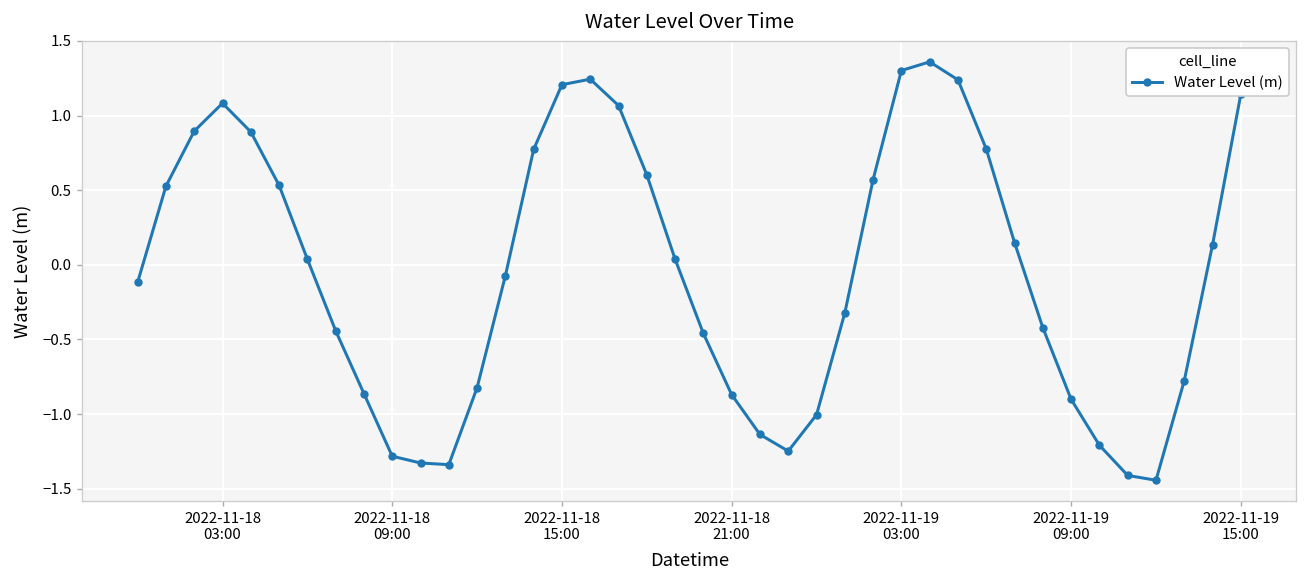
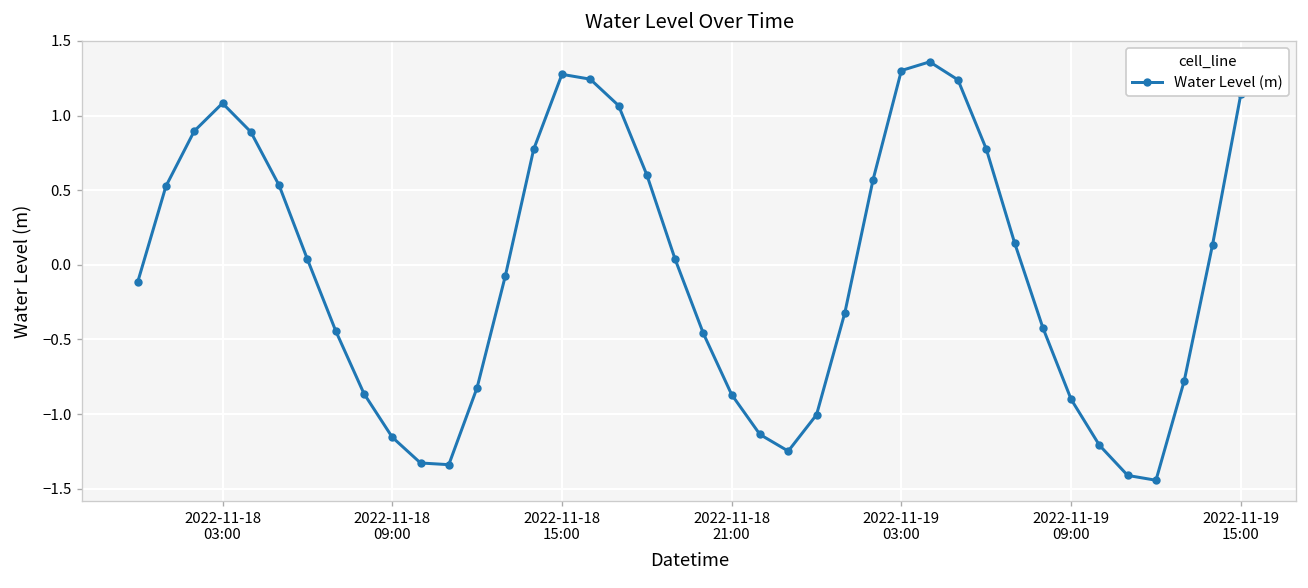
2022-11-18 09:00: -1.28 -> -1.16
2022-11-18 15:00: 1.21 -> 1.28
